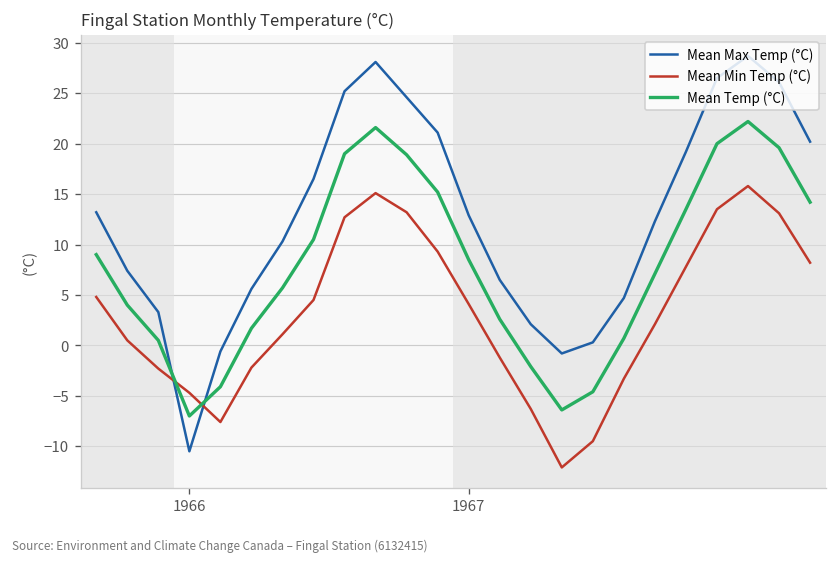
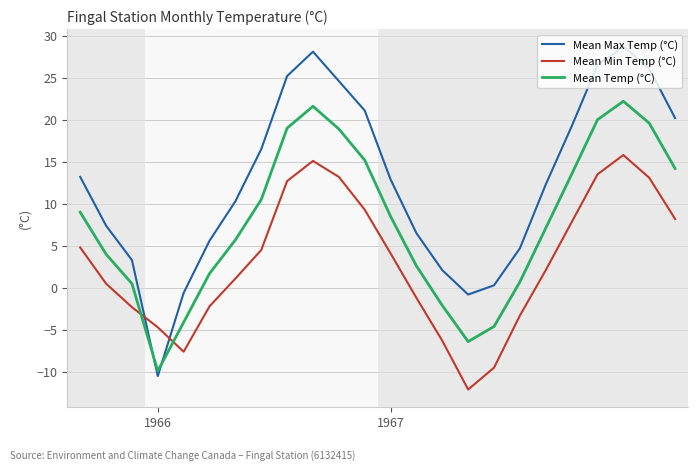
Mean Temp (°C), 1966: -7 -> -10
